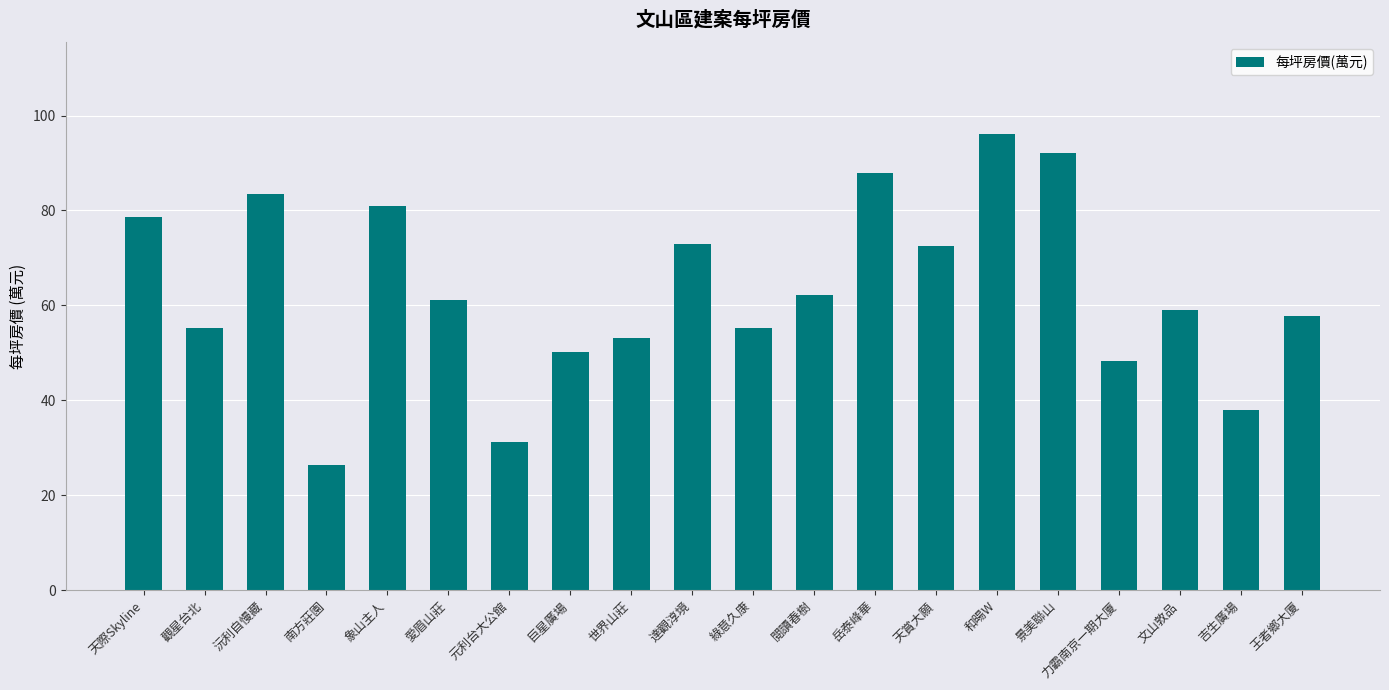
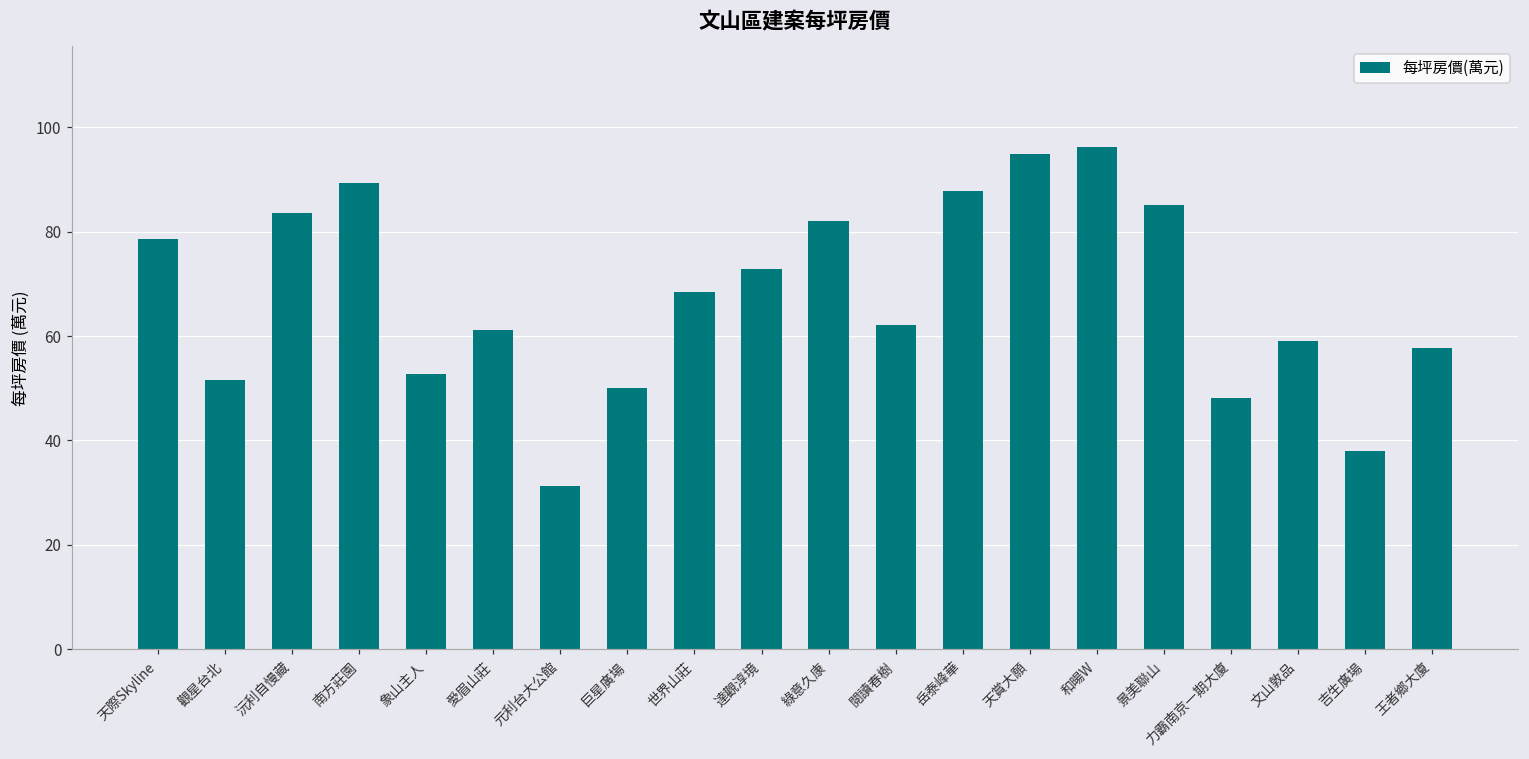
觀星台北: 55 -> 52
南方莊園: 26 -> 89
象山主人: 81 -> 53
世界山莊: 53 -> 69
綠意久康: 55 -> 82
天賞大願: 73 -> 95
景美聯山: 92 -> 85
